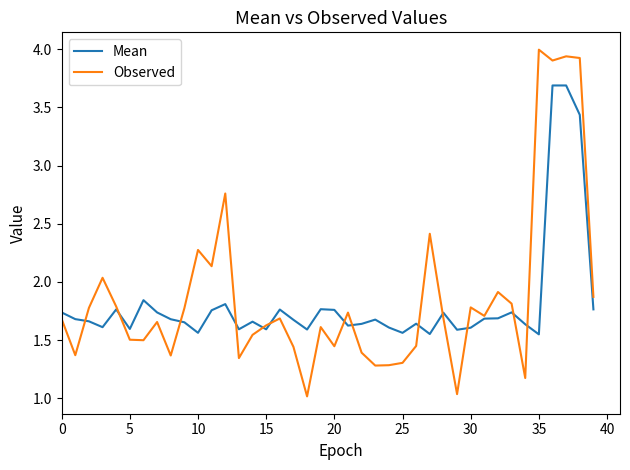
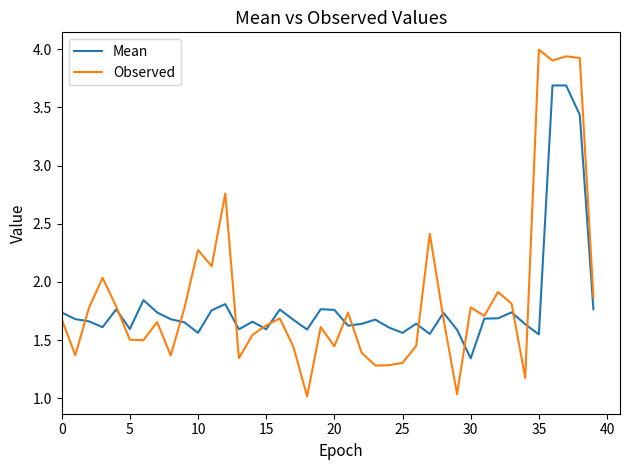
Mean, 30: 1.61 -> 1.34
